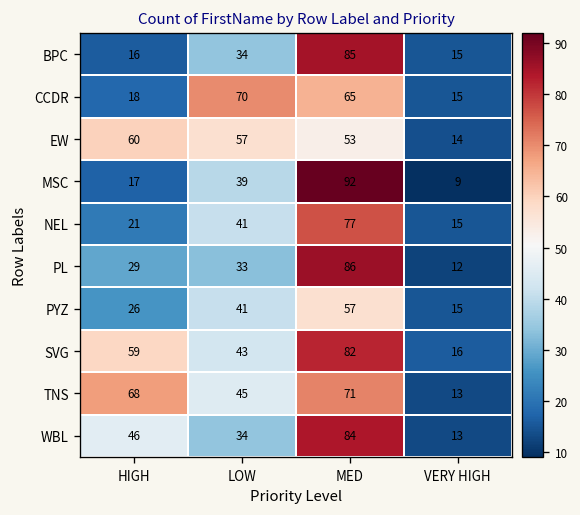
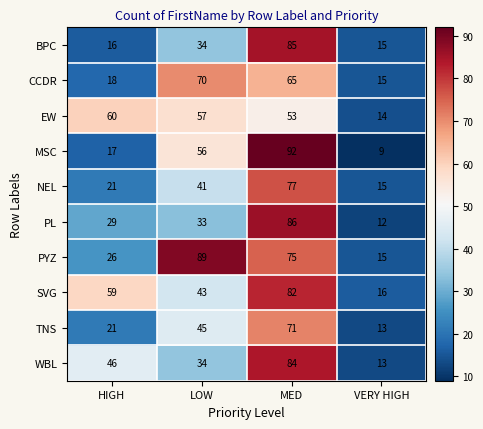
MSC, LOW: 39 -> 56
PYZ, LOW: 41 -> 89
PYZ, MED: 57 -> 75
TNS, HIGH: 68 -> 21
